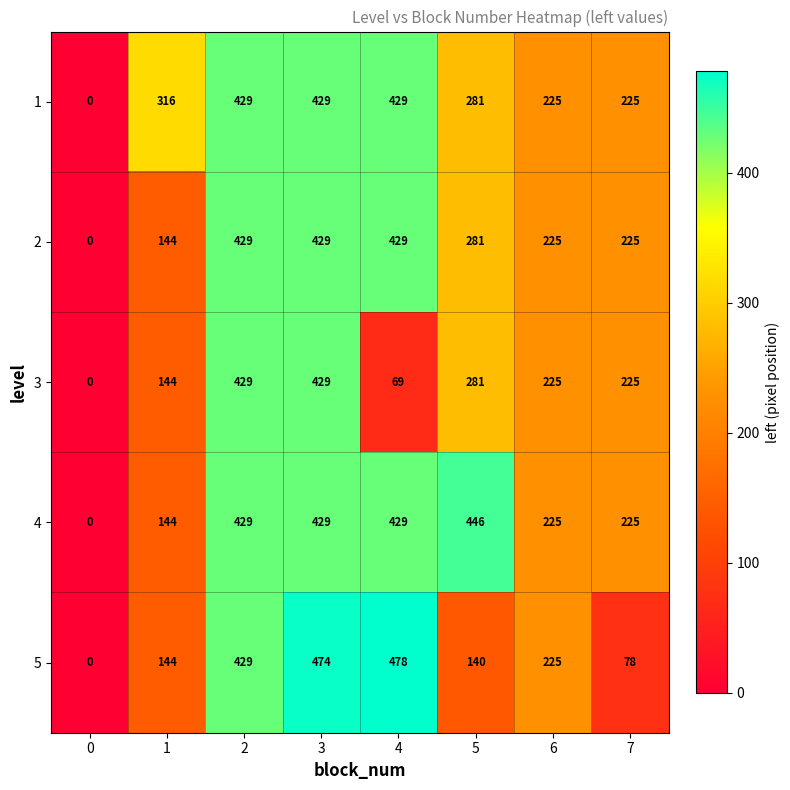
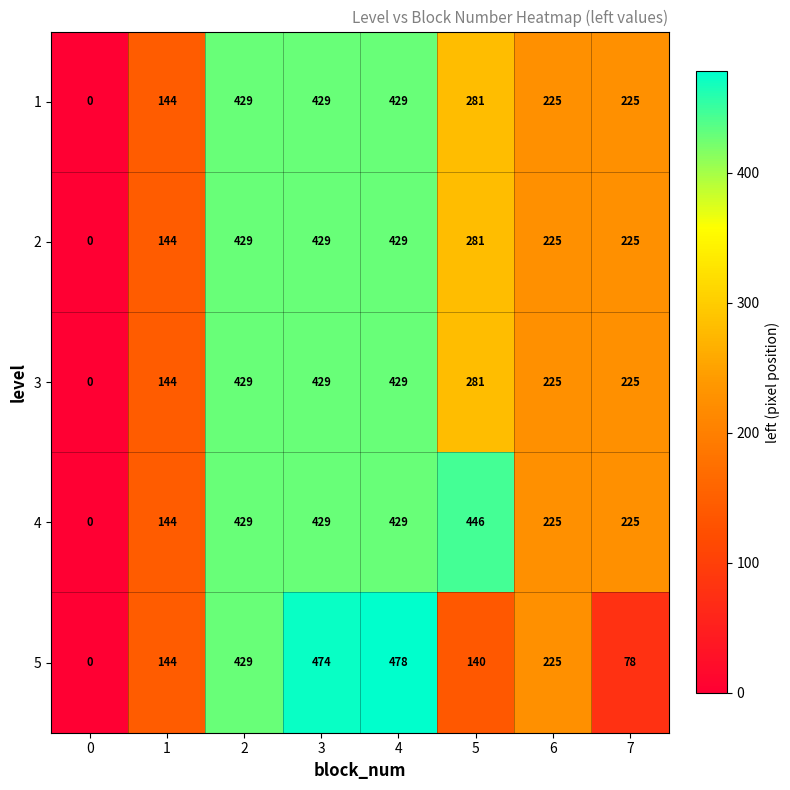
1, 1: 316 -> 144
3, 4: 69 -> 429
